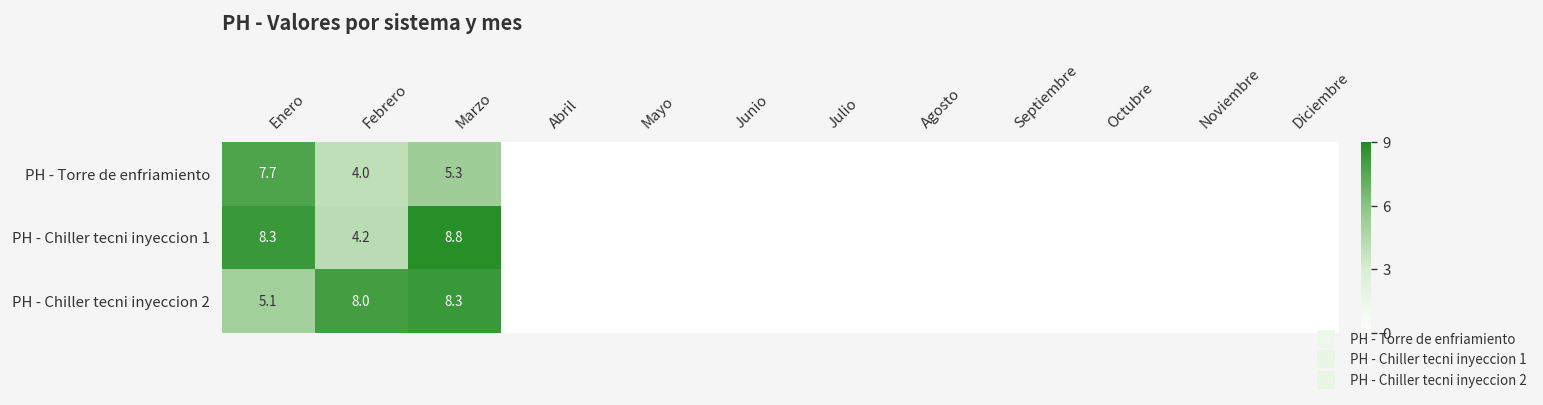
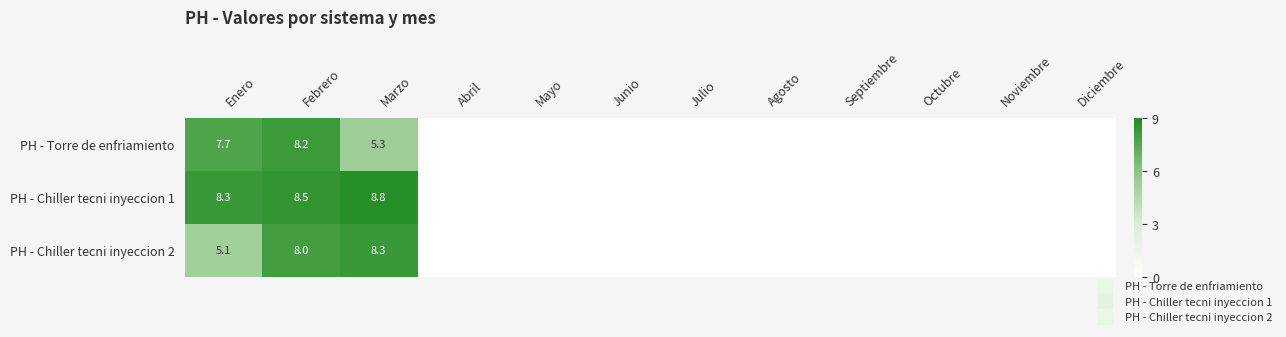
PH - Torre de enfriamiento, Febrero: 4.0 -> 8.2
PH - Chiller tecni inyeccion 1, Febrero: 4.2 -> 8.5
